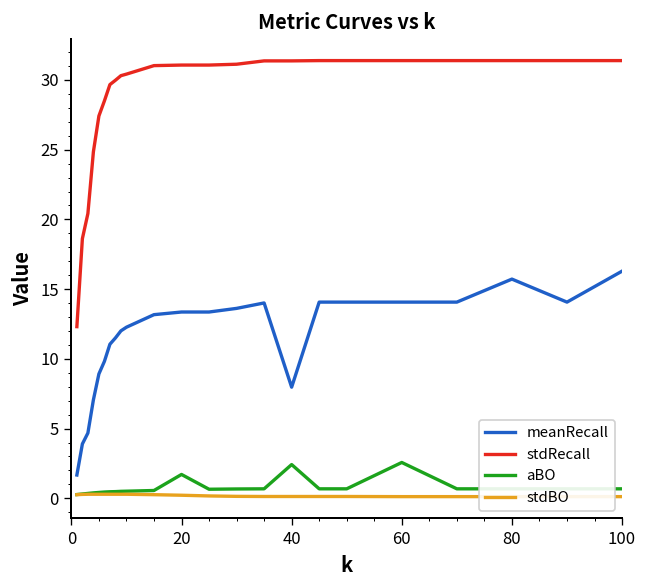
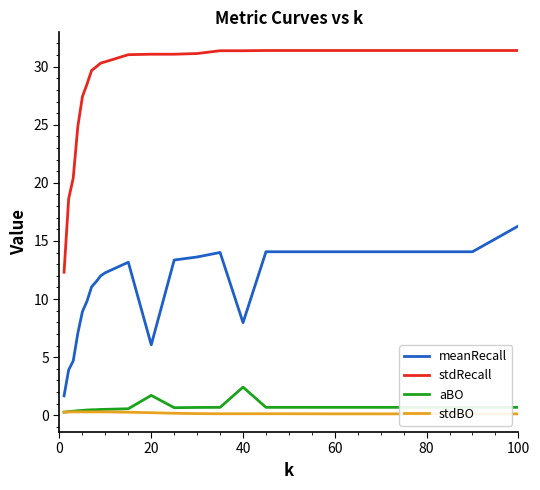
meanRecall, 20: 13.4 -> 6.1
aBO, 60: 2.6 -> 0.7
meanRecall, 80: 15.7 -> 14.1
